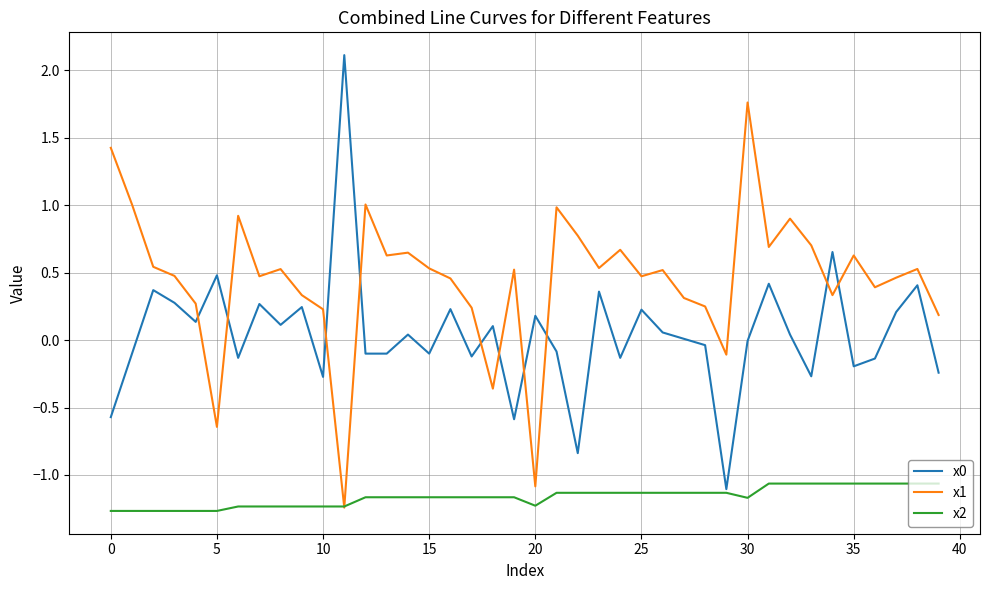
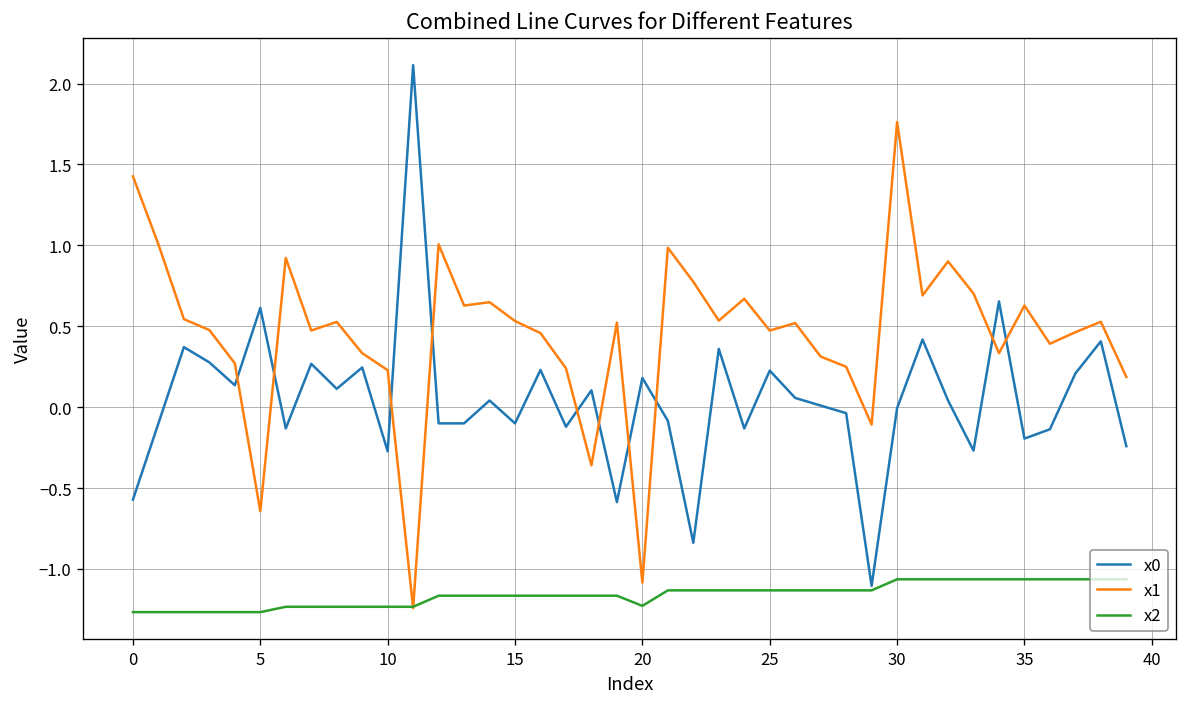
x0, 5: 0.48 -> 0.61
x2, 30: -1.17 -> -1.06
